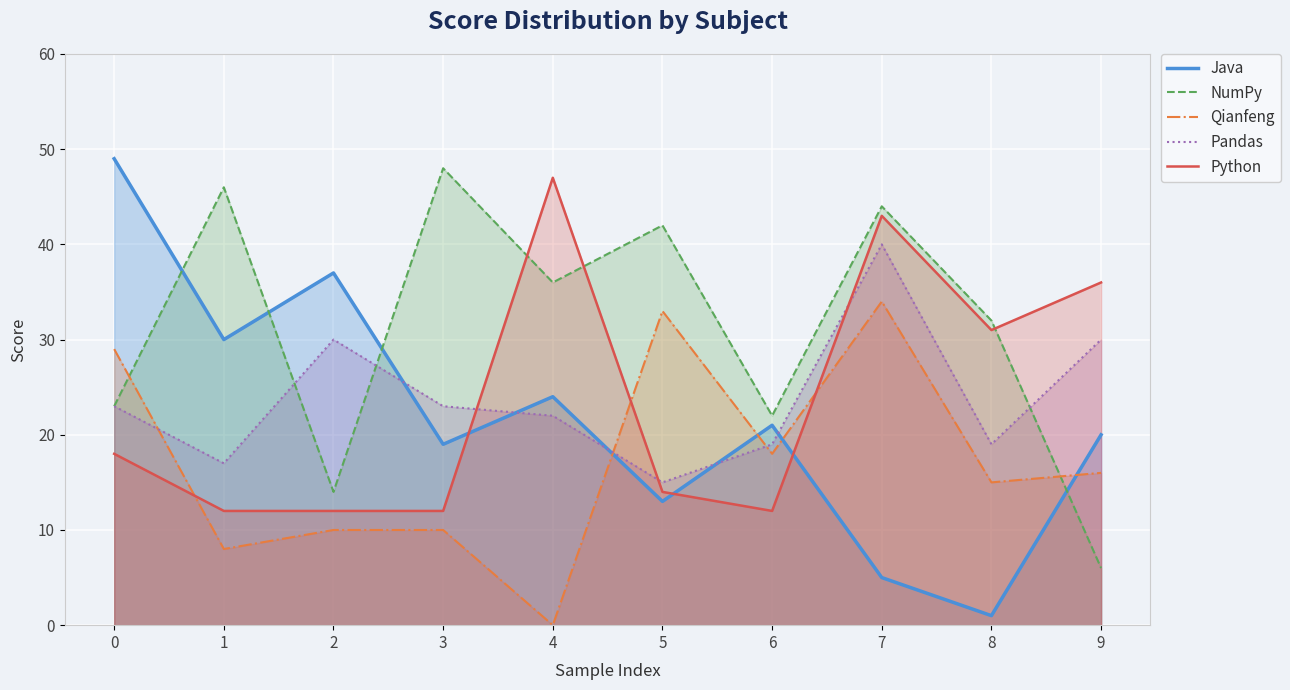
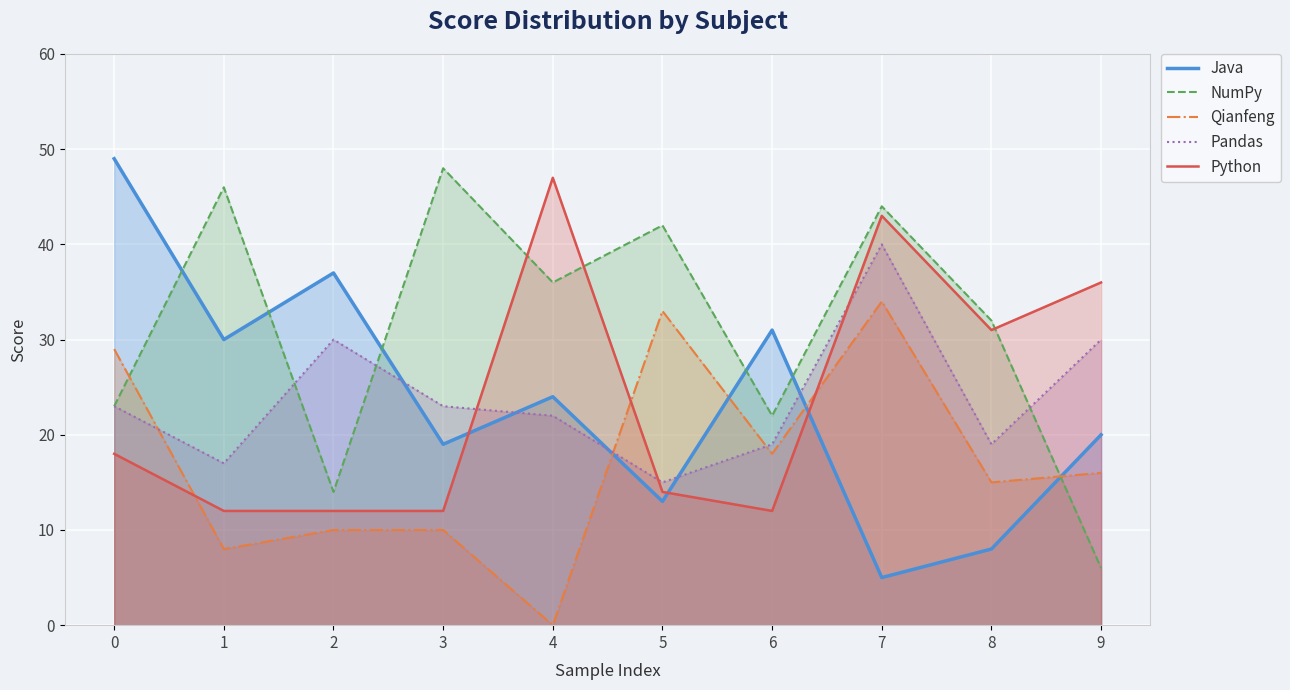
Java, 6: 21 -> 31
Java, 8: 1 -> 8
